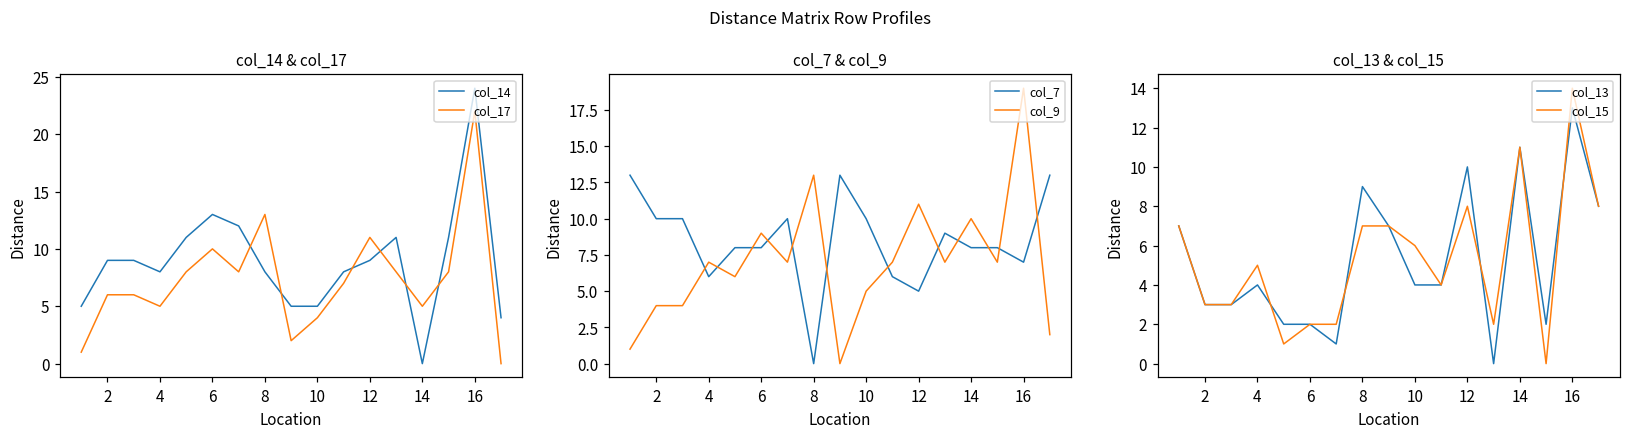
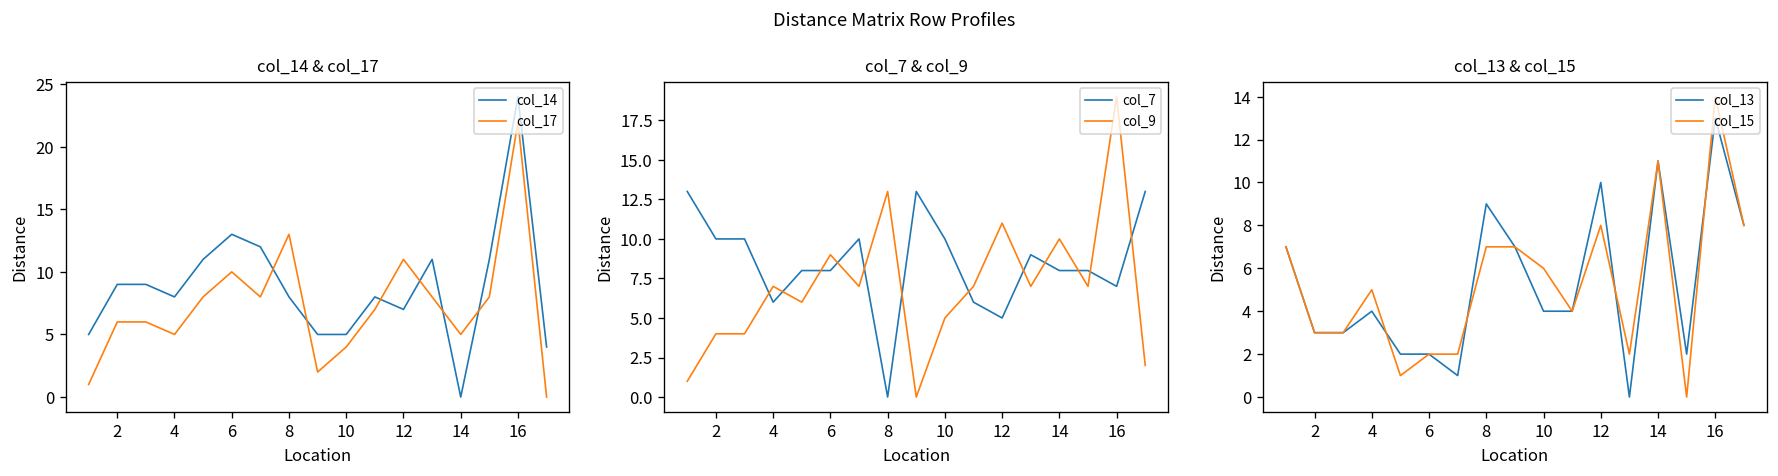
col_14 & col_17, col_14, 12: 9 -> 7
